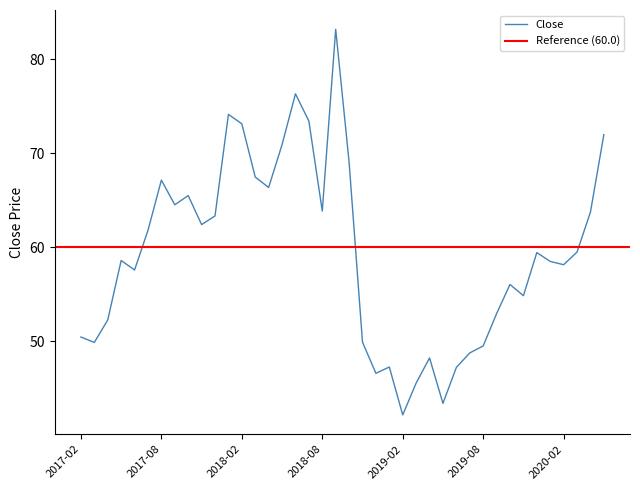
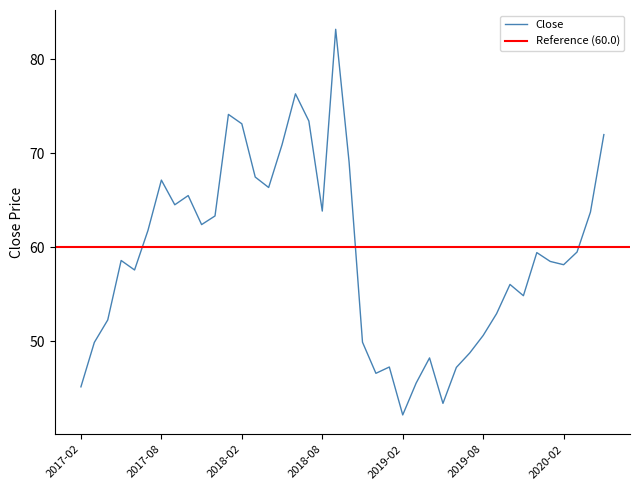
2017-02: 50 -> 45
2019-08: 49 -> 51
